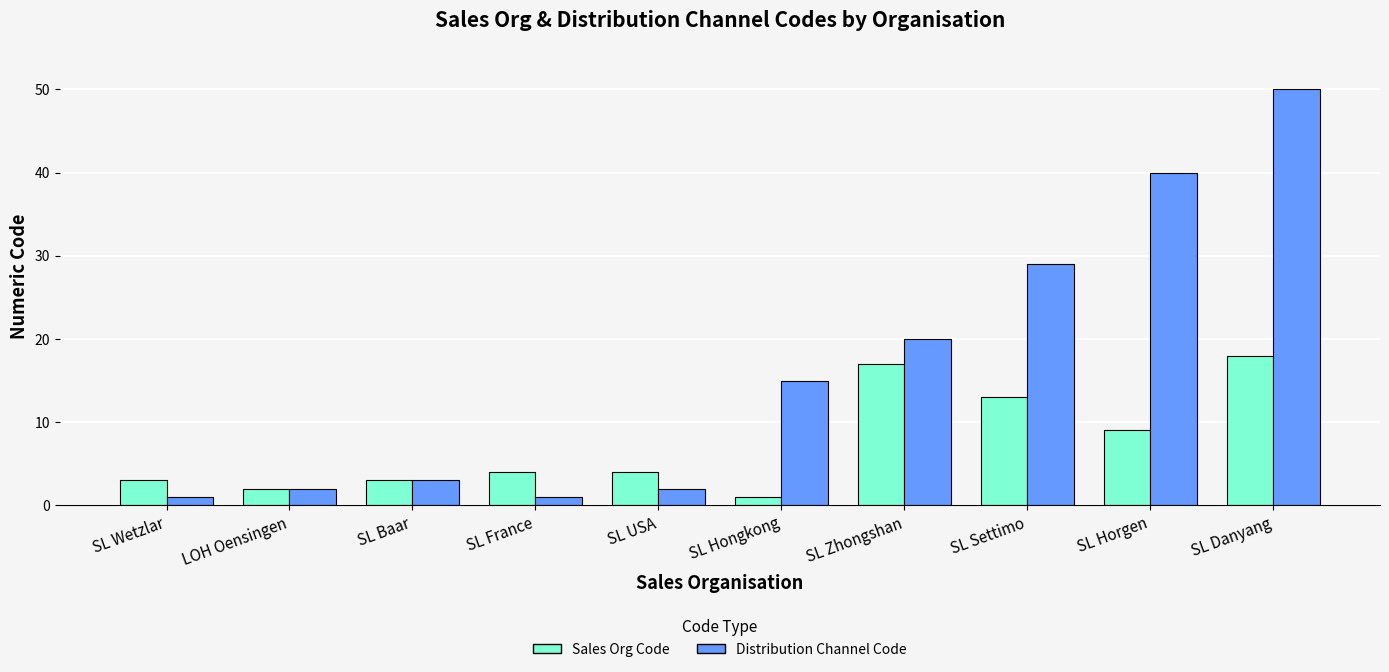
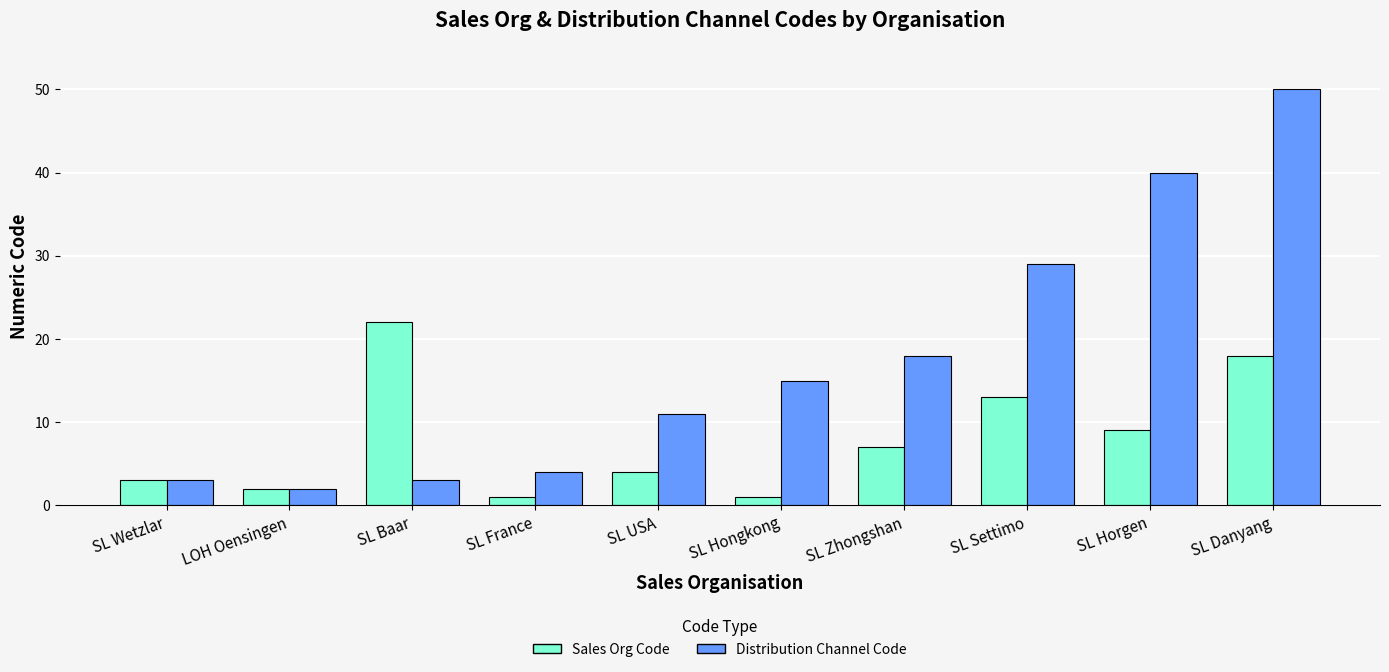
Distribution Channel Code, SL Wetzlar: 1 -> 3
Sales Org Code, SL Baar: 3 -> 22
Sales Org Code, SL France: 4 -> 1
Distribution Channel Code, SL France: 1 -> 4
Distribution Channel Code, SL USA: 2 -> 11
Sales Org Code, SL Zhongshan: 17 -> 7
Distribution Channel Code, SL Zhongshan: 20 -> 18
